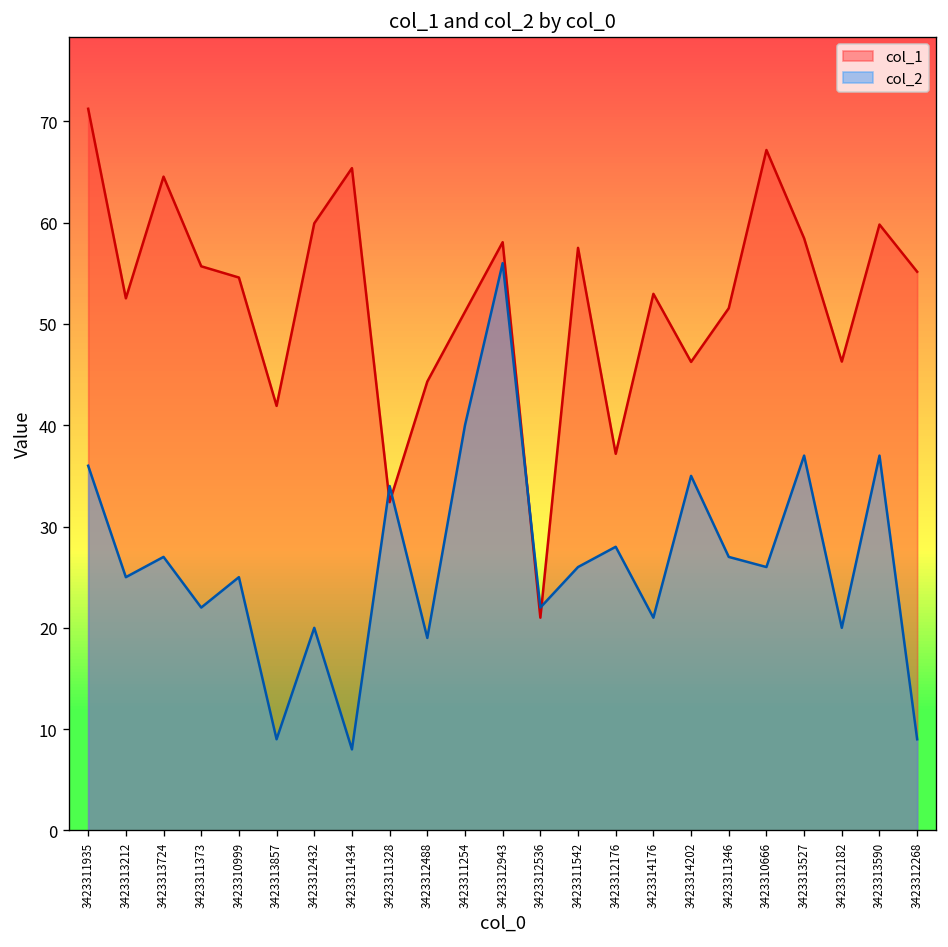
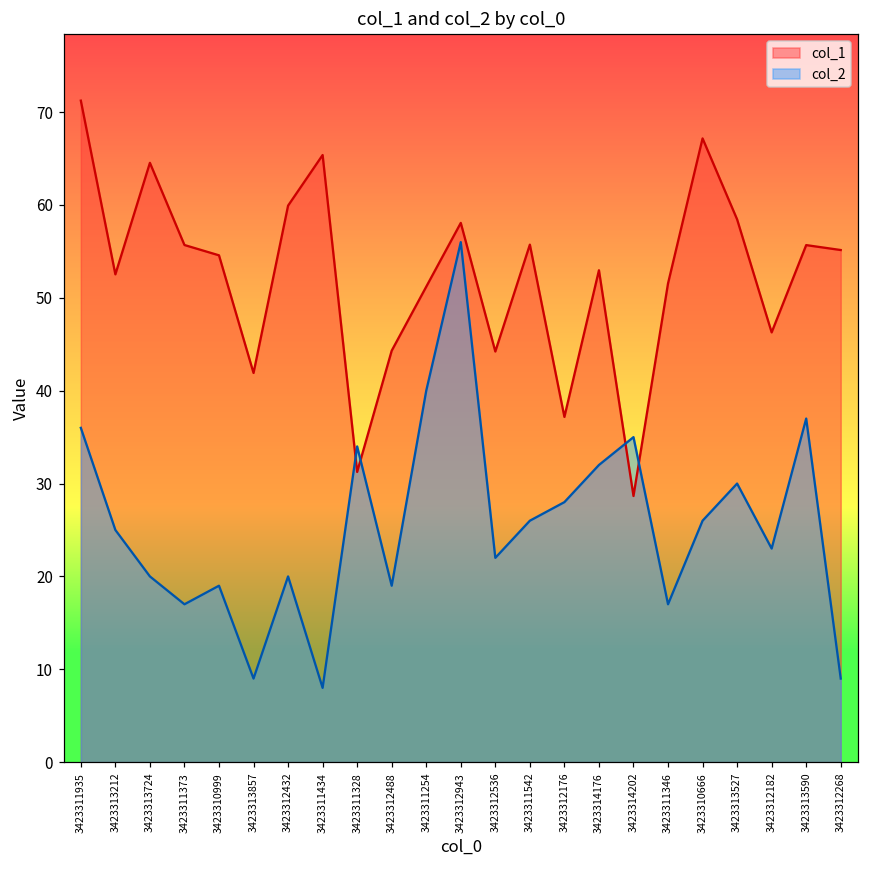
col_2, 3423313724: 27 -> 20
col_2, 3423311373: 22 -> 17
col_2, 3423310999: 25 -> 19
col_1, 3423311328: 32 -> 31
col_1, 3423312536: 21 -> 44
col_1, 3423311542: 58 -> 56
col_2, 3423314176: 21 -> 32
col_1, 3423314202: 46 -> 29
col_2, 3423311346: 27 -> 17
col_2, 3423313527: 37 -> 30
col_2, 3423312182: 20 -> 23
col_1, 3423313590: 60 -> 56
